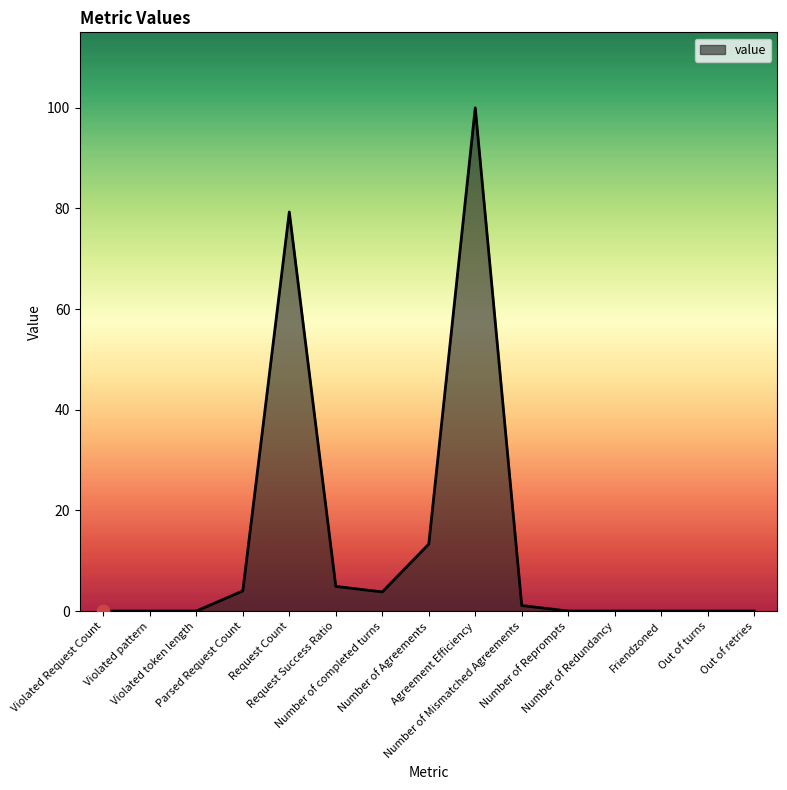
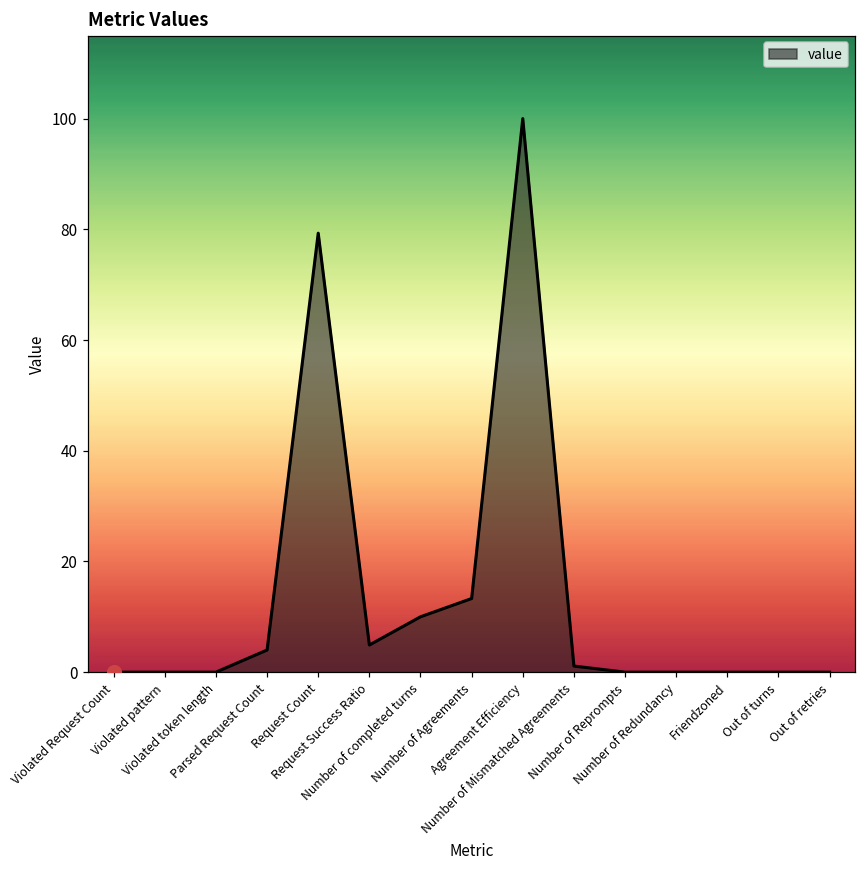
value, Number of completed turns: 4 -> 10
